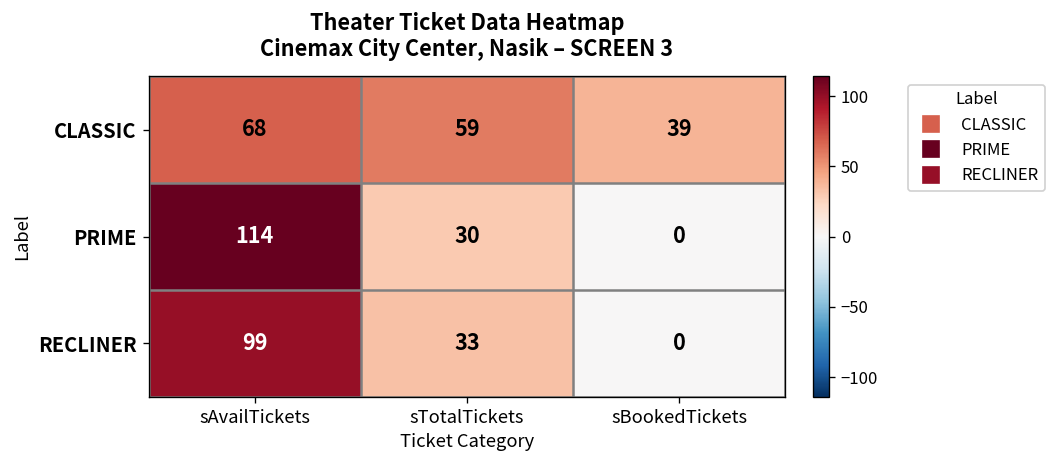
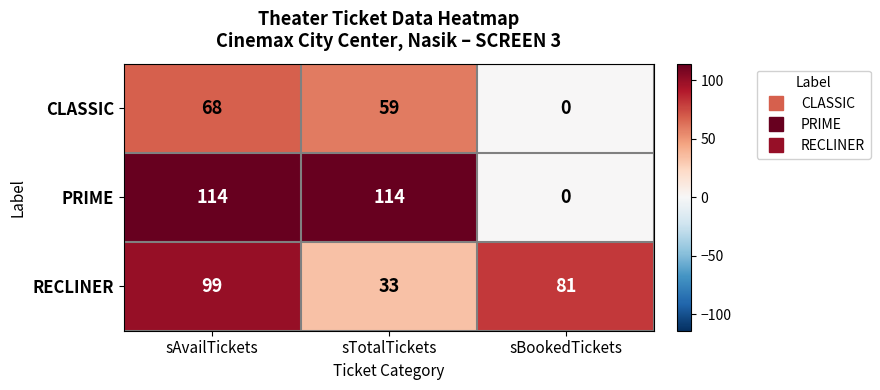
CLASSIC, sBookedTickets: 39 -> 0
PRIME, sTotalTickets: 30 -> 114
RECLINER, sBookedTickets: 0 -> 81
